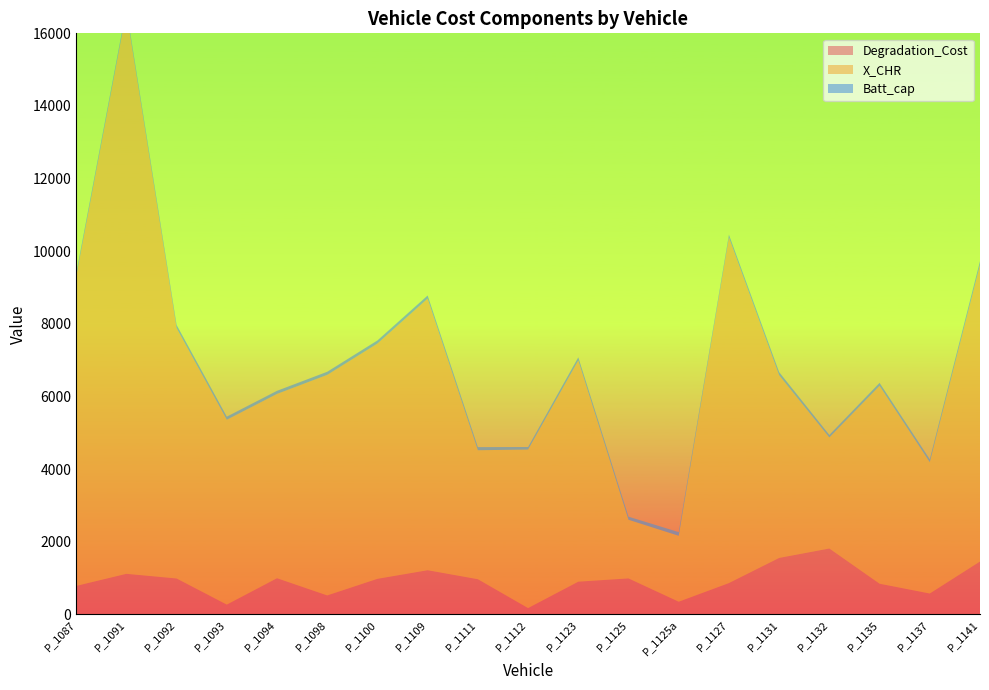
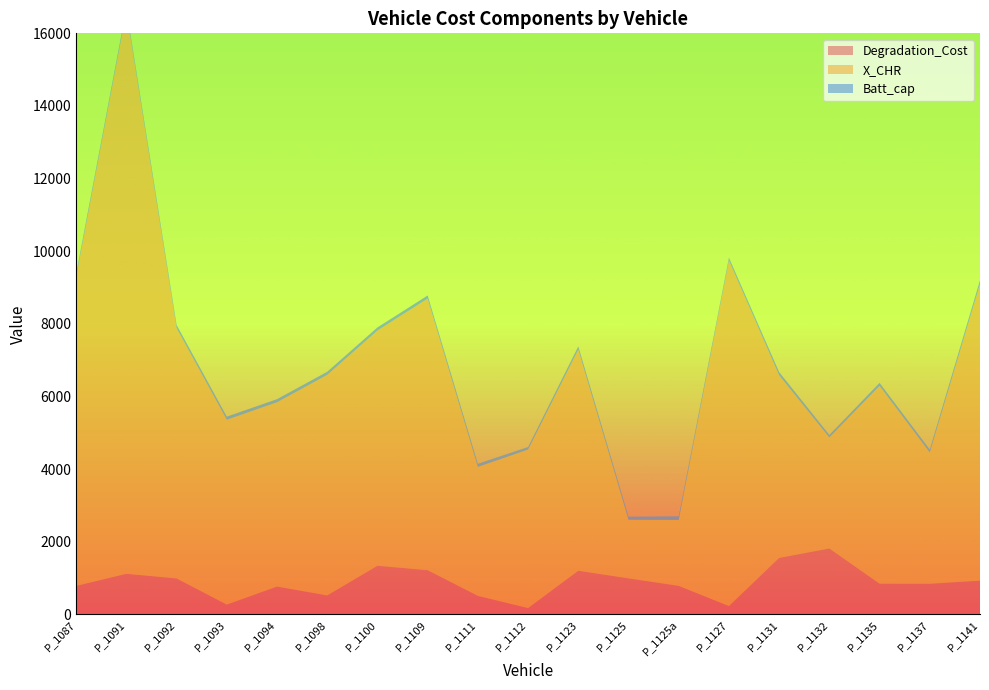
Degradation_Cost, P_1094: 1000 -> 800
Degradation_Cost, P_1100: 1000 -> 1300
Degradation_Cost, P_1111: 1000 -> 500
Degradation_Cost, P_1123: 900 -> 1200
Degradation_Cost, P_1125a: 300 -> 800
Degradation_Cost, P_1127: 900 -> 200
Degradation_Cost, P_1137: 600 -> 800
Degradation_Cost, P_1141: 1500 -> 900
